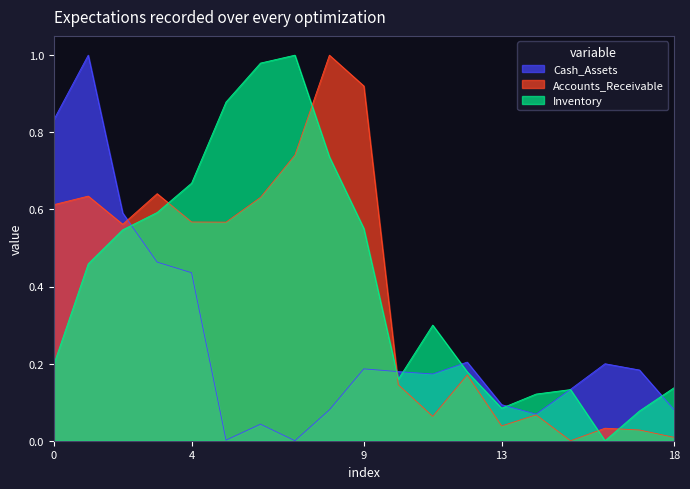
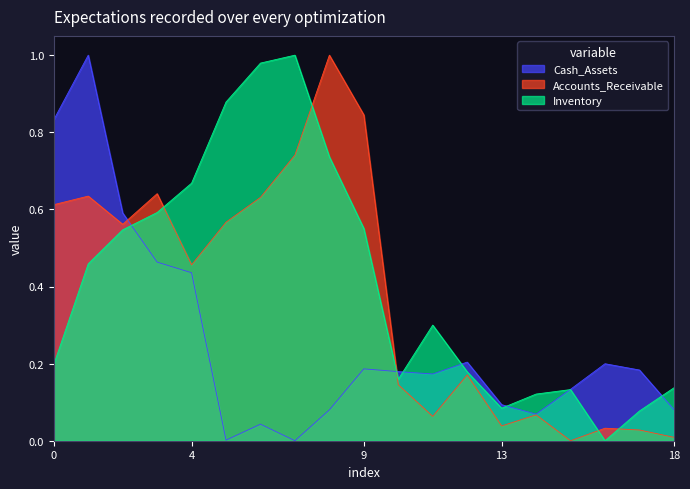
Accounts_Receivable, 4: 0.57 -> 0.46
Accounts_Receivable, 9: 0.92 -> 0.85
